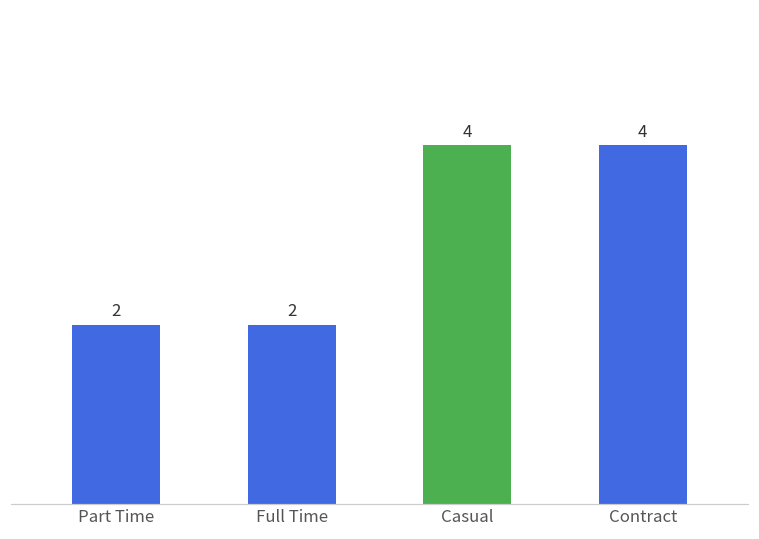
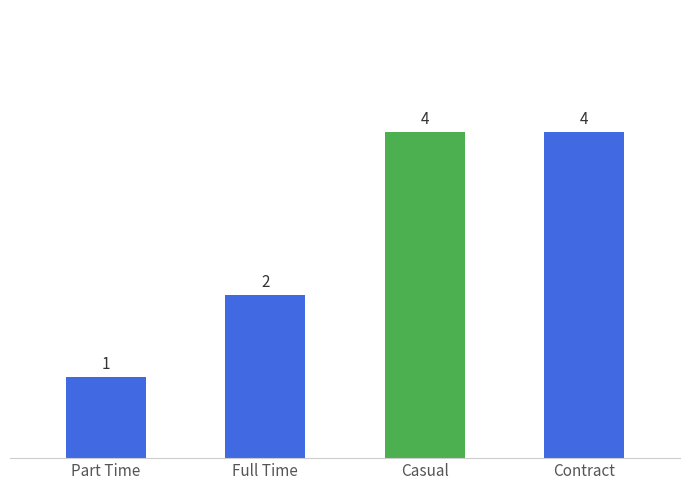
Part Time: 2 -> 1
